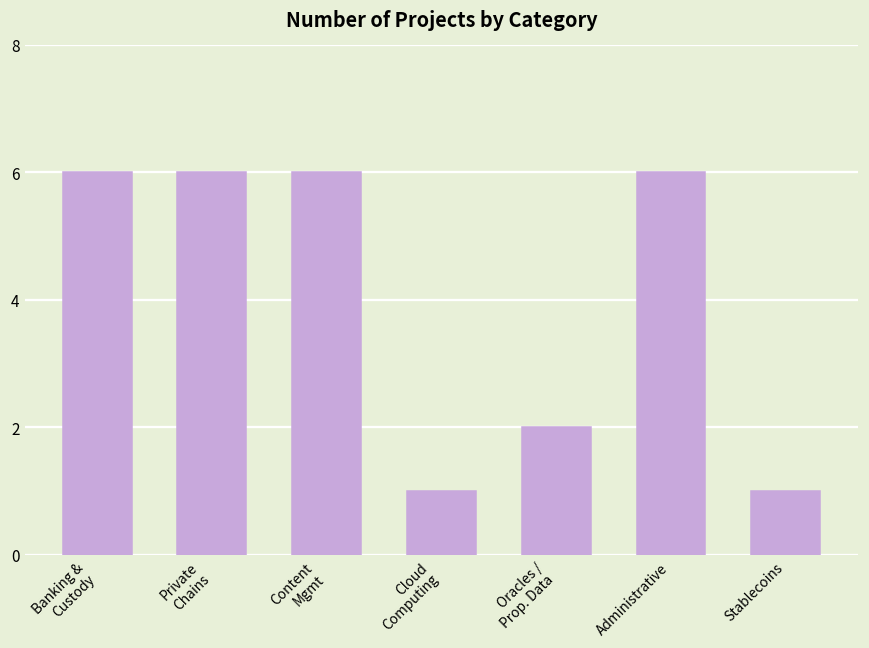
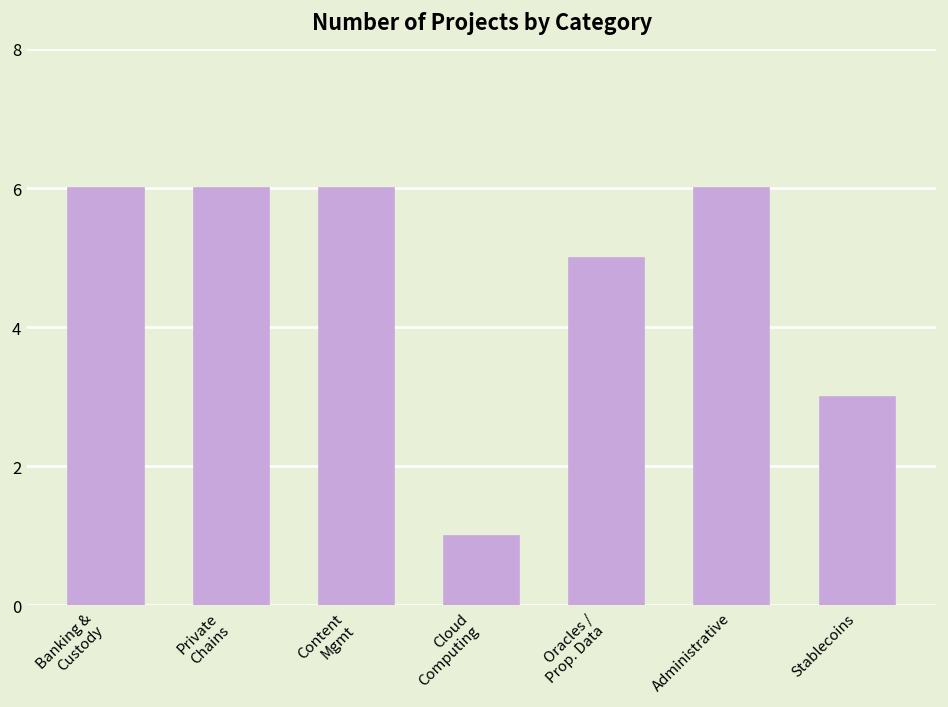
Oracles / Prop. Data: 2 -> 5
Stablecoins: 1 -> 3
